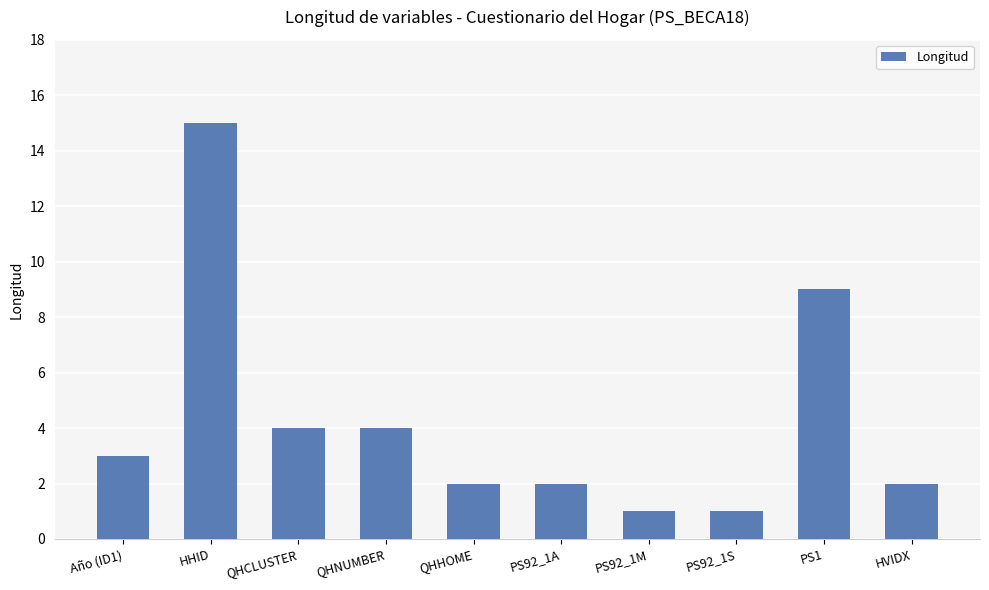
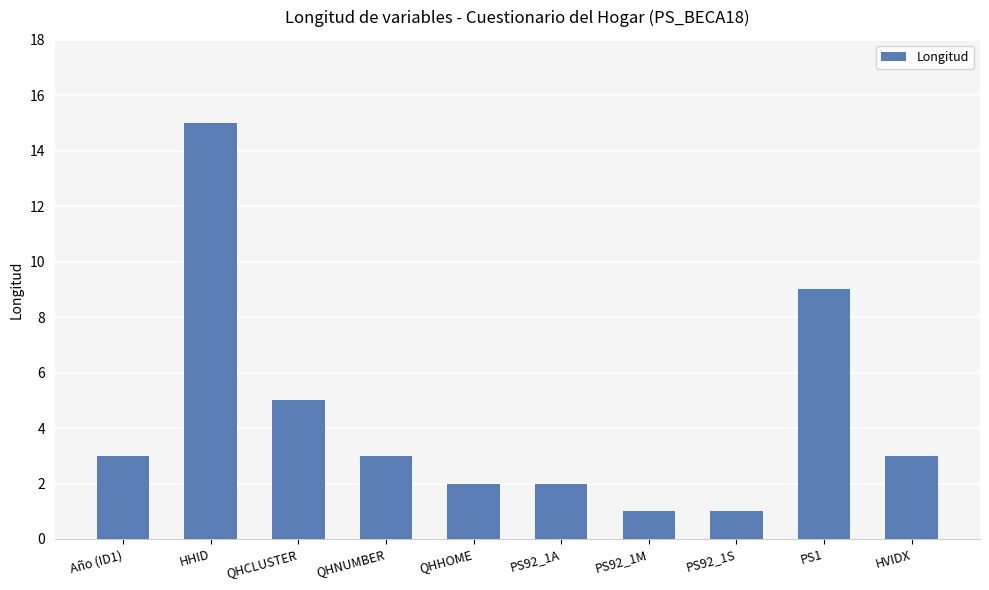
QHCLUSTER: 4 -> 5
QHNUMBER: 4 -> 3
HVIDX: 2 -> 3
